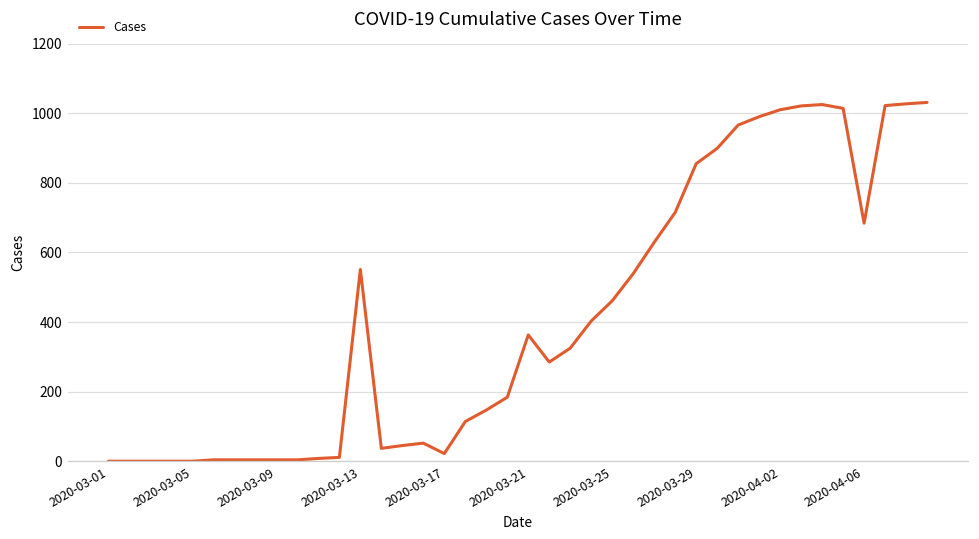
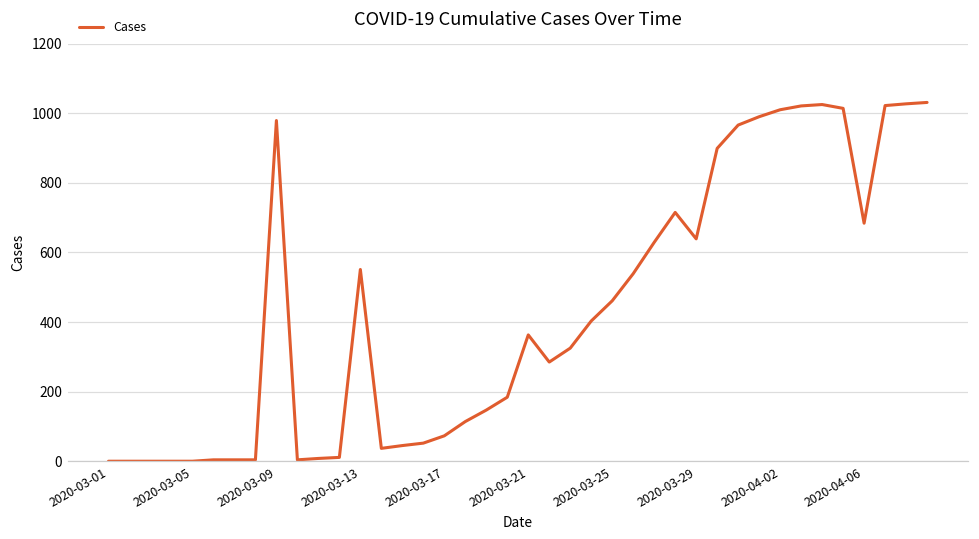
2020-03-09: 0 -> 980
2020-03-17: 20 -> 70
2020-03-29: 860 -> 640
